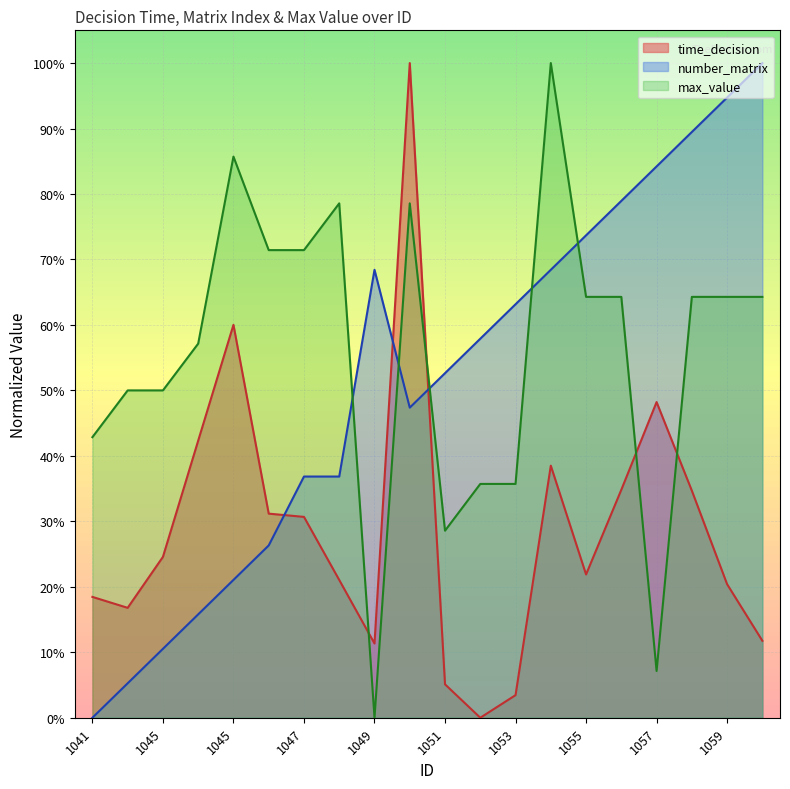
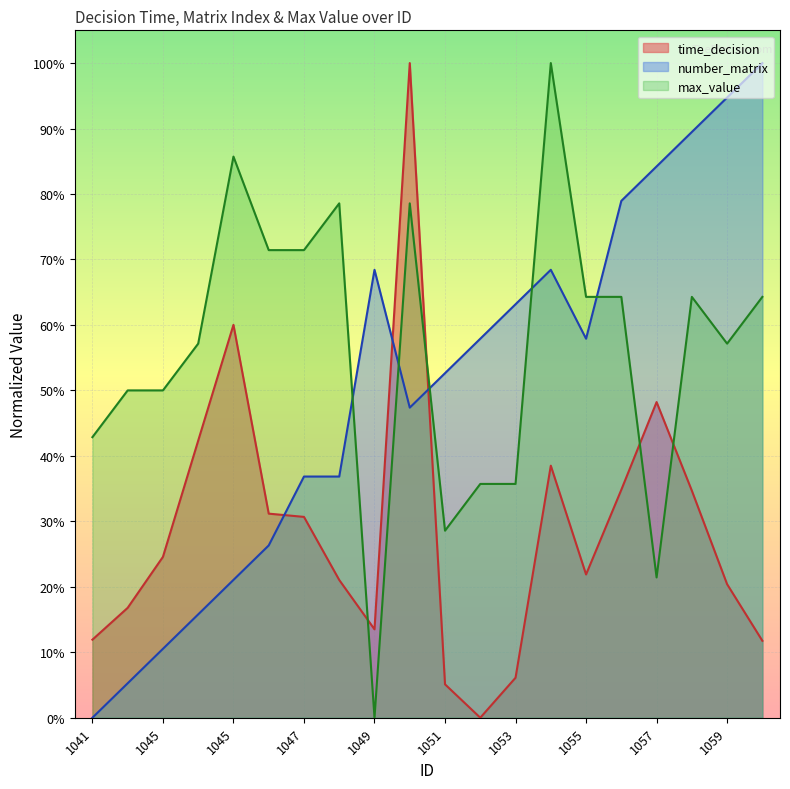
time_decision, 1041: 18% -> 12%
time_decision, 1049: 11% -> 14%
time_decision, 1053: 3% -> 6%
number_matrix, 1055: 74% -> 58%
max_value, 1057: 7% -> 21%
max_value, 1059: 64% -> 57%
